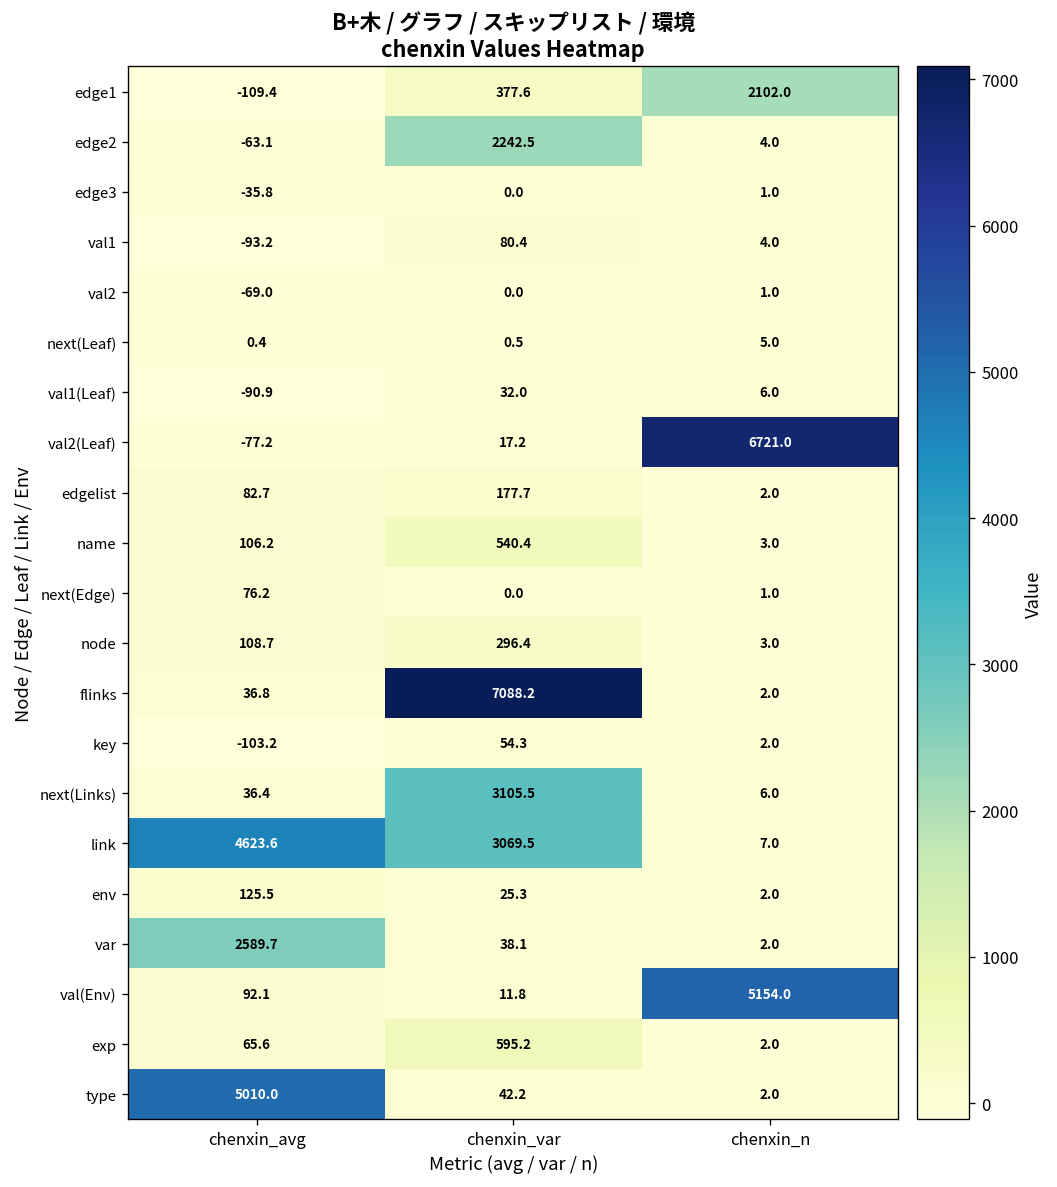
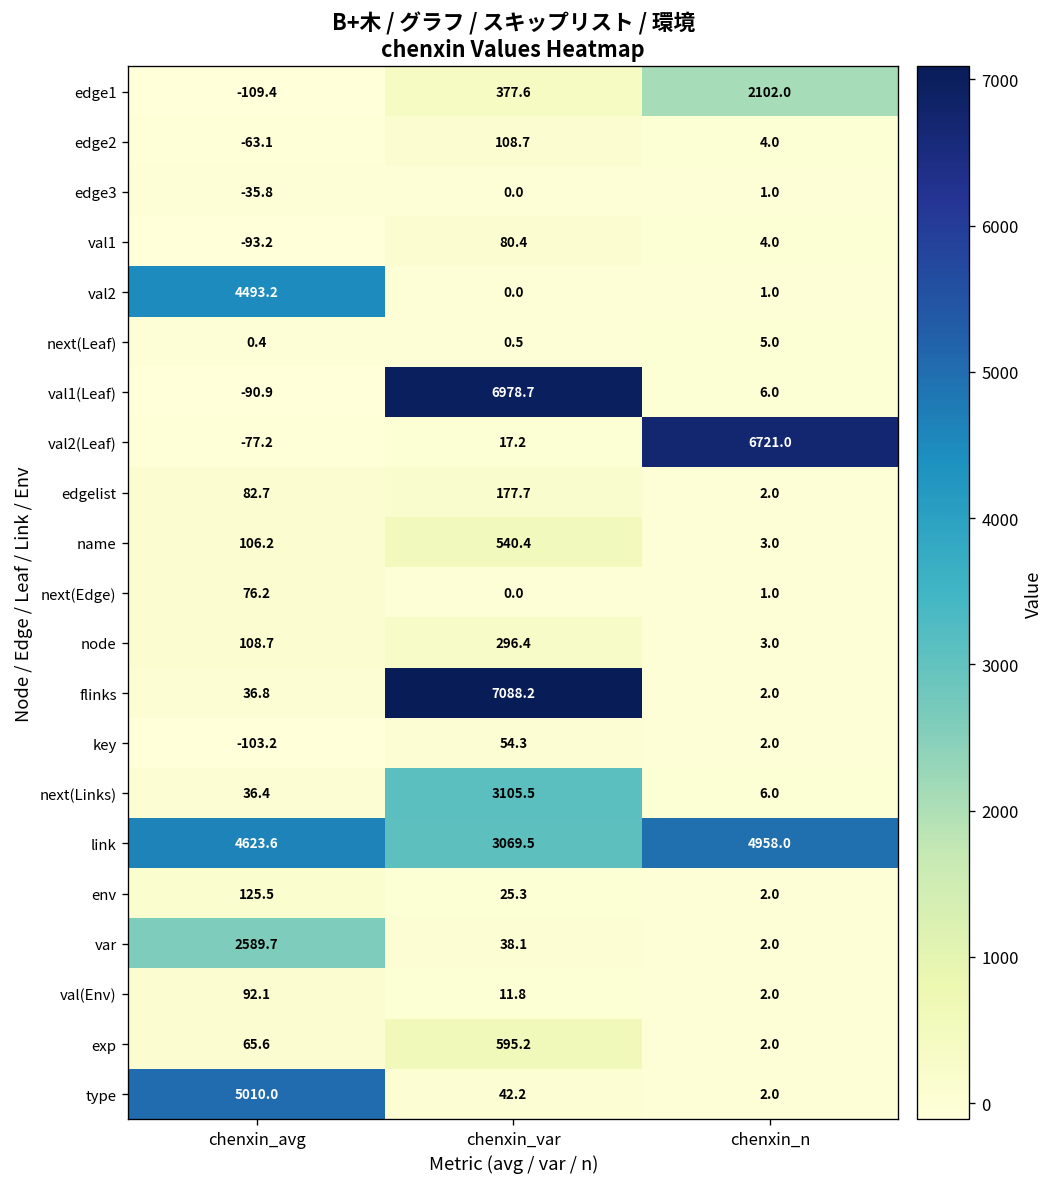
edge2, chenxin_var: 2242.5 -> 108.7
val2, chenxin_avg: -69.0 -> 4493.2
val1(Leaf), chenxin_var: 32.0 -> 6978.7
link, chenxin_n: 7.0 -> 4958.0
val(Env), chenxin_n: 5154.0 -> 2.0
